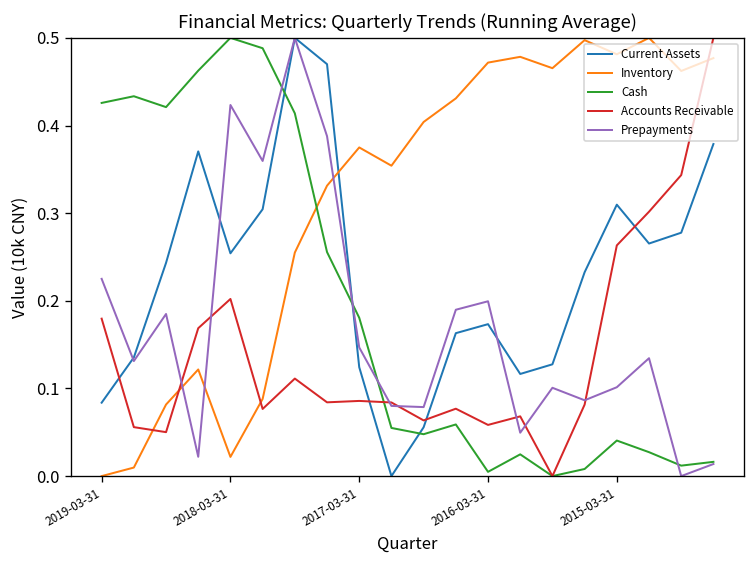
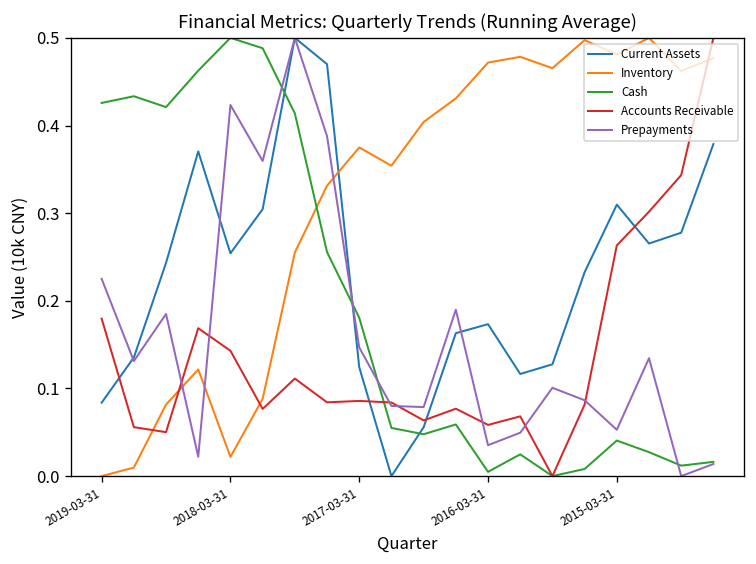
Accounts Receivable, 2018-03-31: 0.20 -> 0.14
Prepayments, 2016-03-31: 0.20 -> 0.04
Prepayments, 2015-03-31: 0.10 -> 0.05
